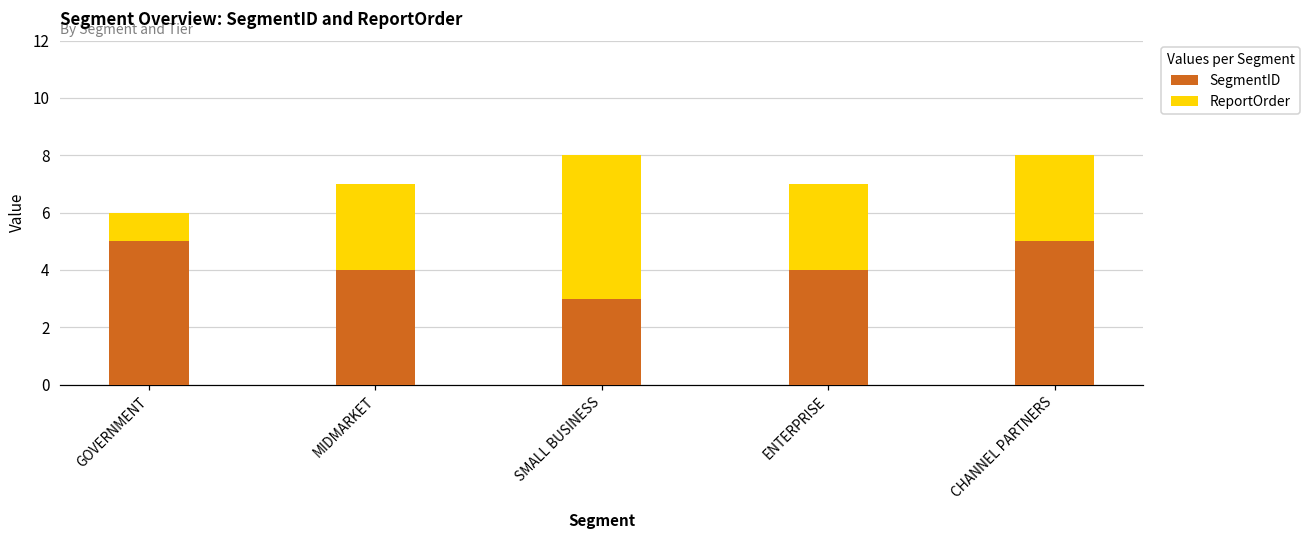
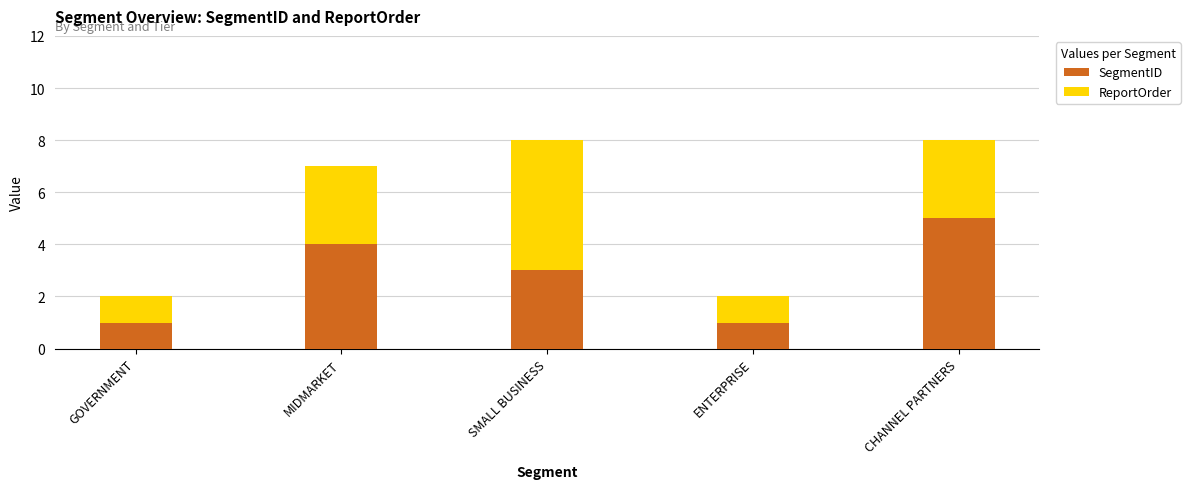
SegmentID, GOVERNMENT: 5 -> 1
SegmentID, ENTERPRISE: 4 -> 1
ReportOrder, ENTERPRISE: 3 -> 1
